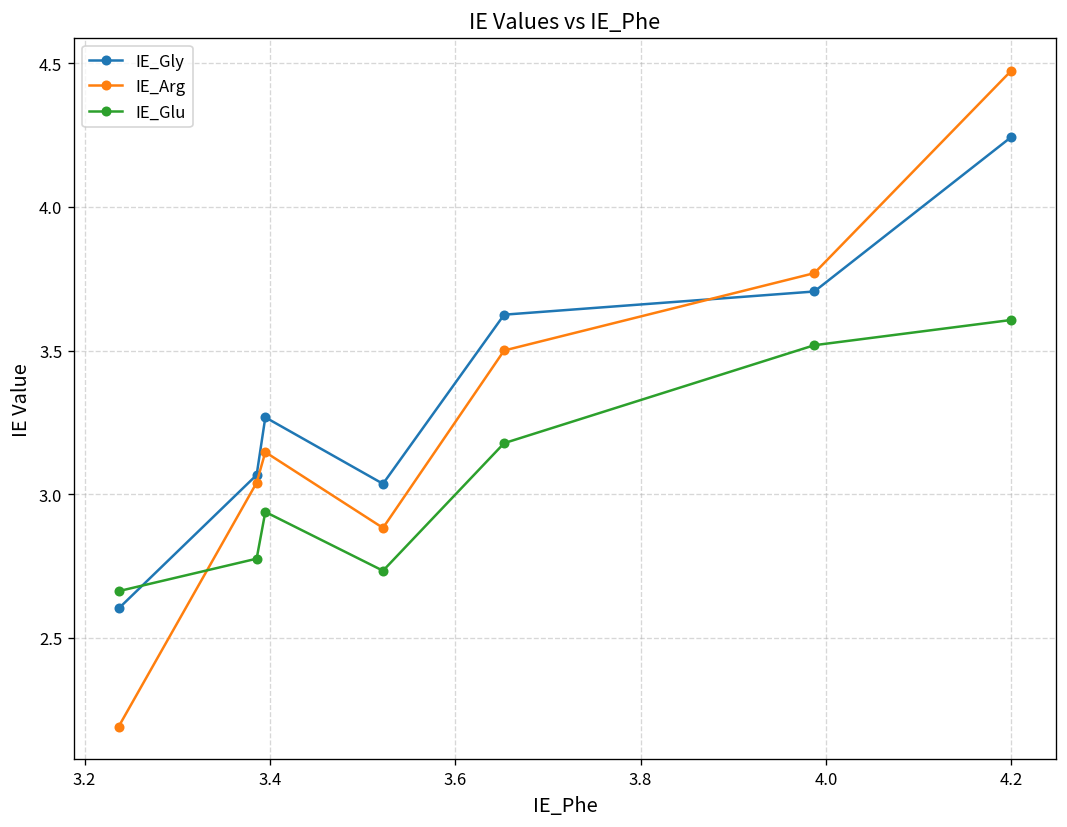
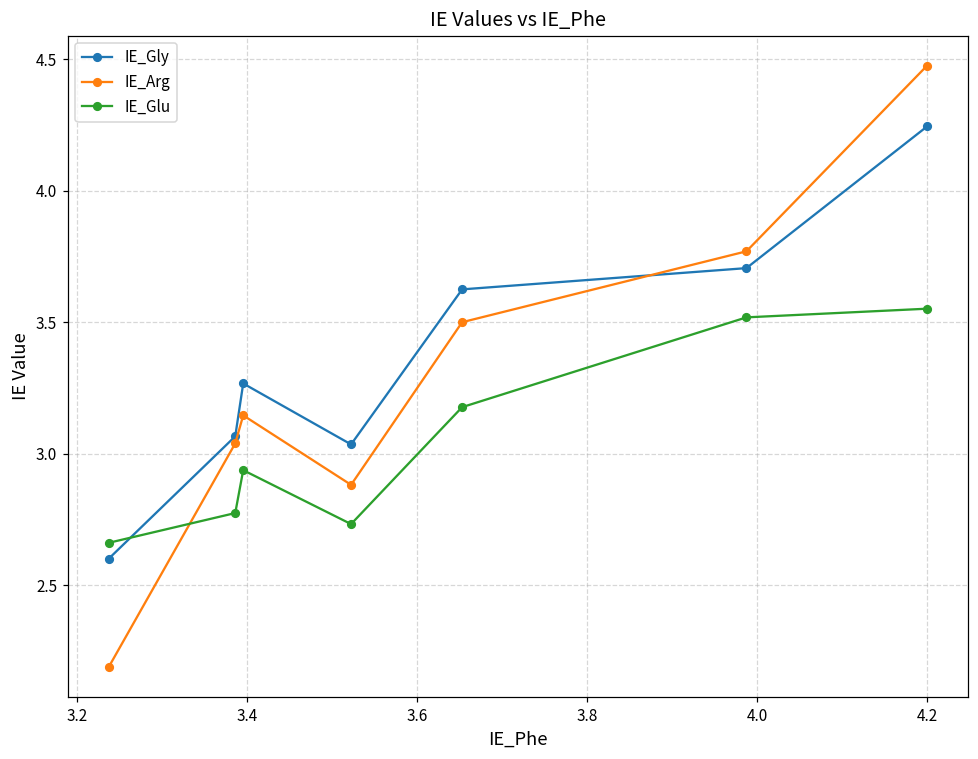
IE_Glu, 4.2: 3.61 -> 3.55
